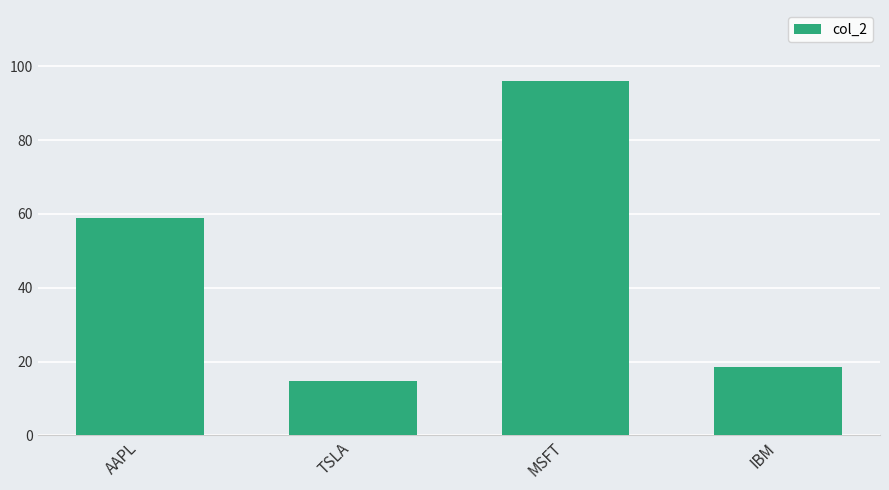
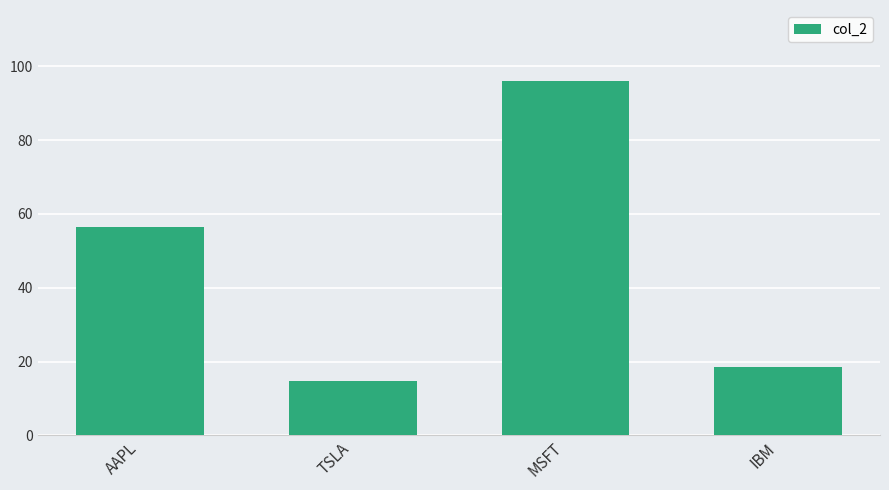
AAPL: 59 -> 56
